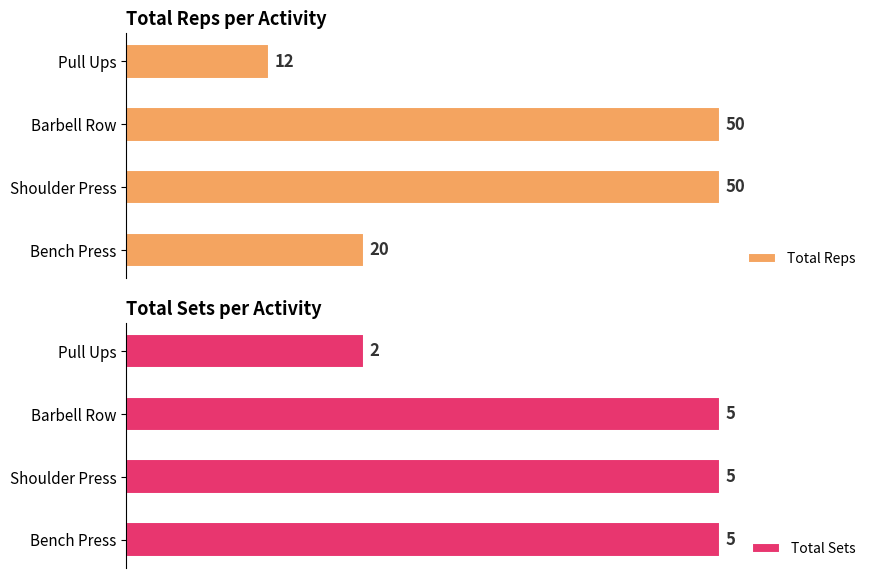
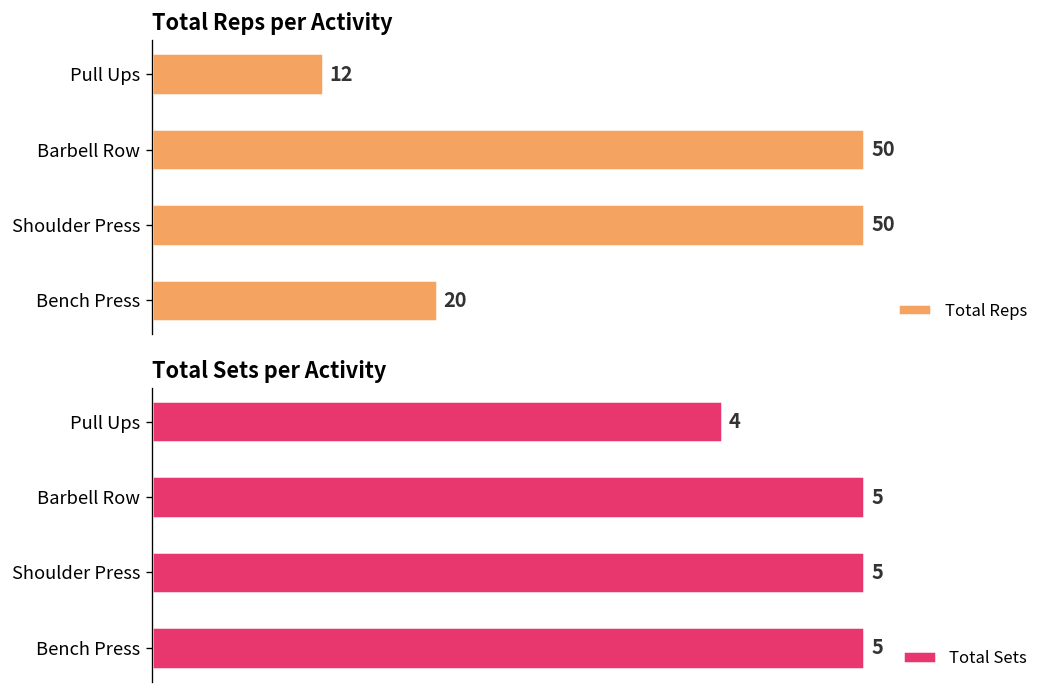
Total Sets per Activity, Pull Ups: 2 -> 4
